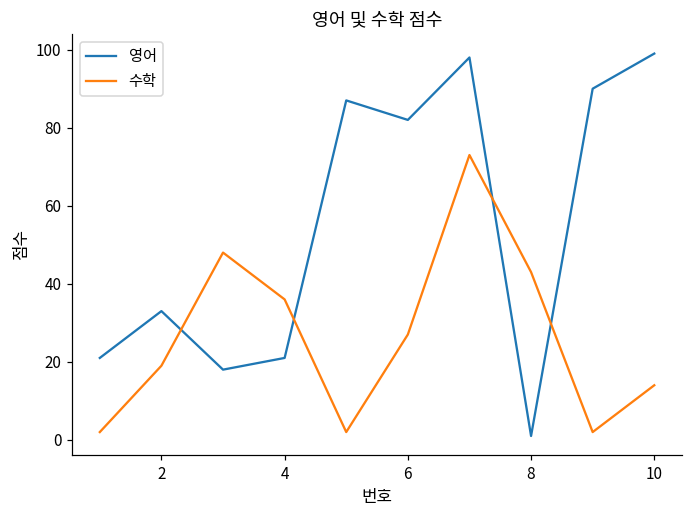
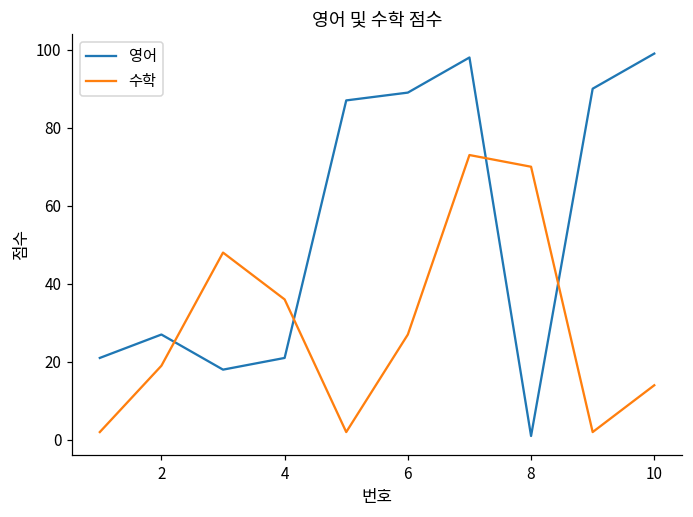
영어, 2: 33 -> 27
영어, 6: 82 -> 89
수학, 8: 43 -> 70
